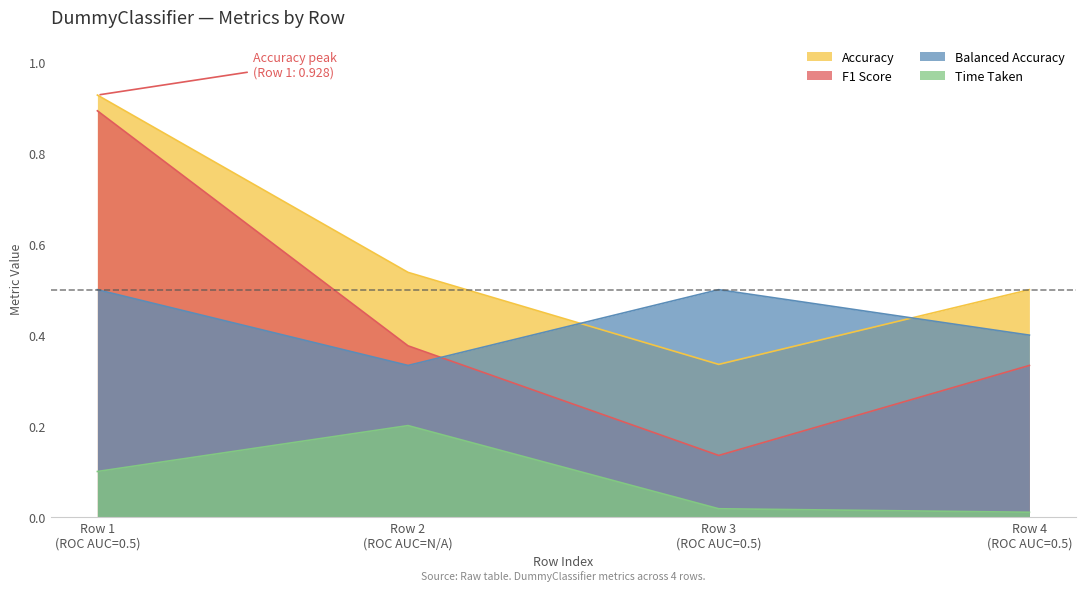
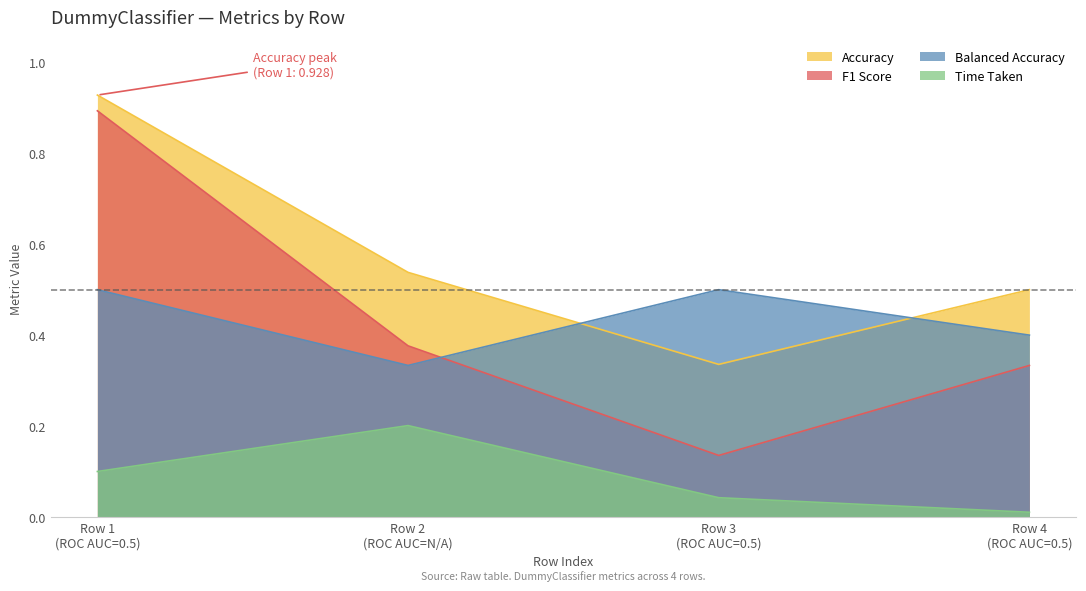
Time Taken, Row 3 (ROC AUC=0.5): 0.02 -> 0.04
